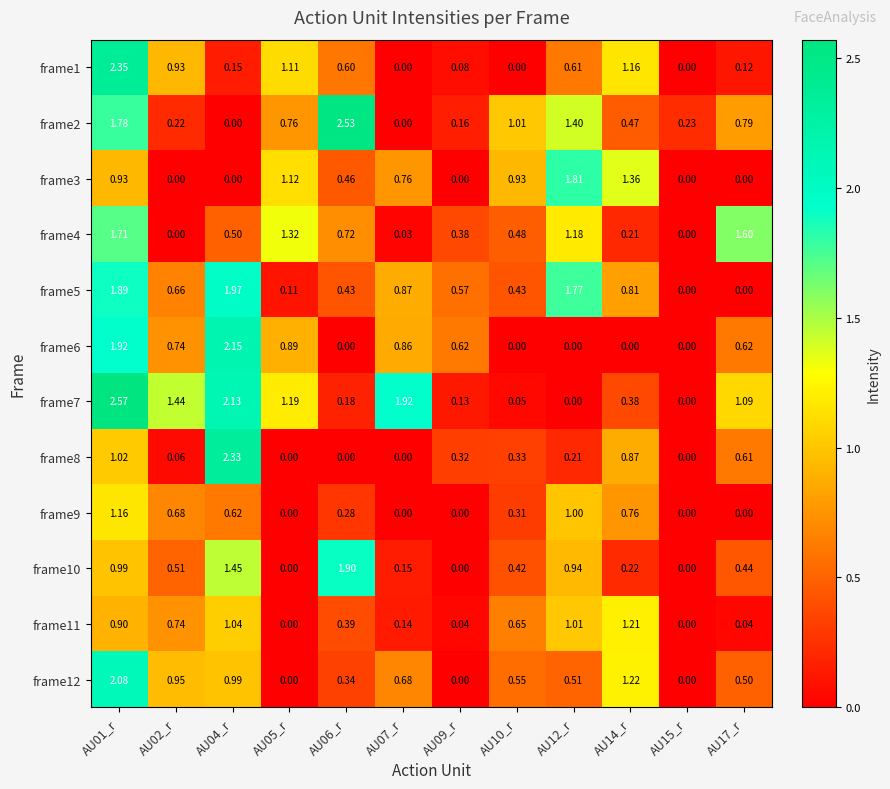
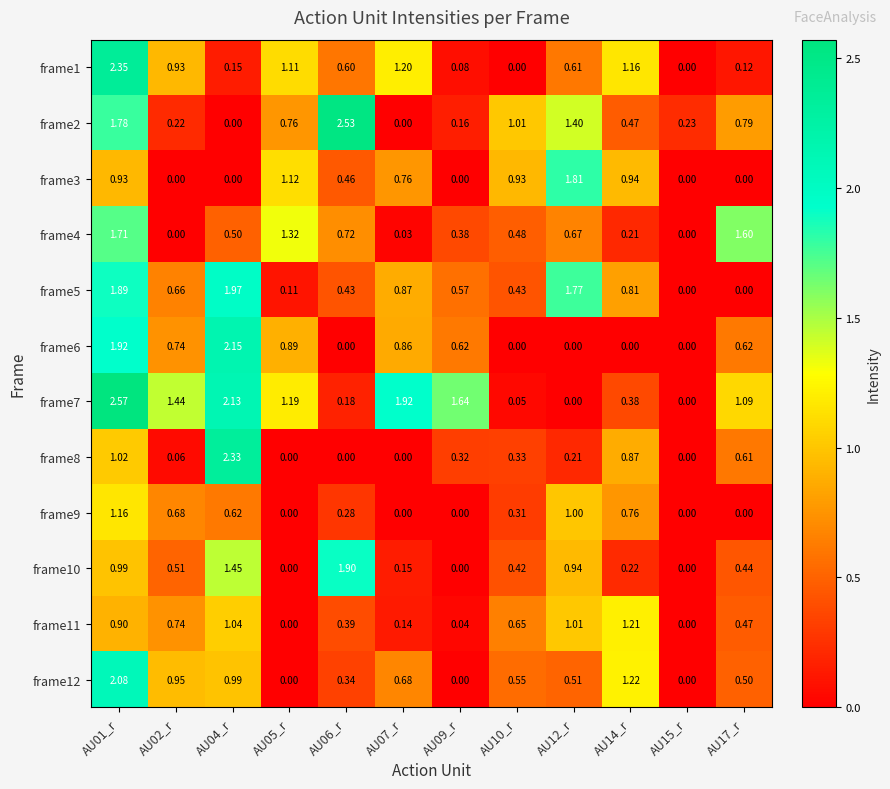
frame1, AU07_r: 0.00 -> 1.20
frame3, AU14_r: 1.36 -> 0.94
frame4, AU12_r: 1.18 -> 0.67
frame7, AU09_r: 0.13 -> 1.64
frame11, AU17_r: 0.04 -> 0.47
